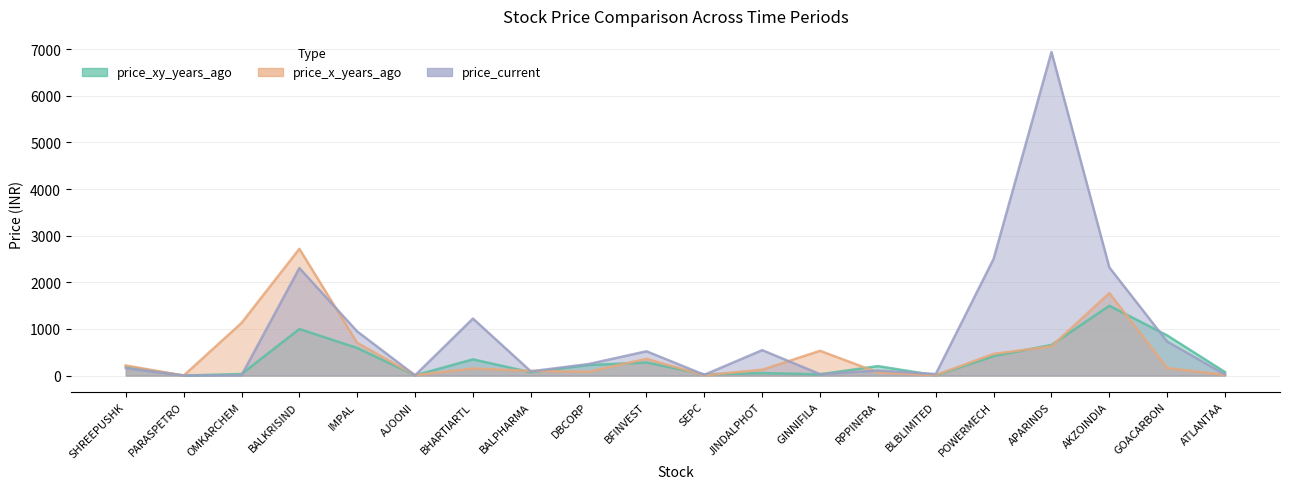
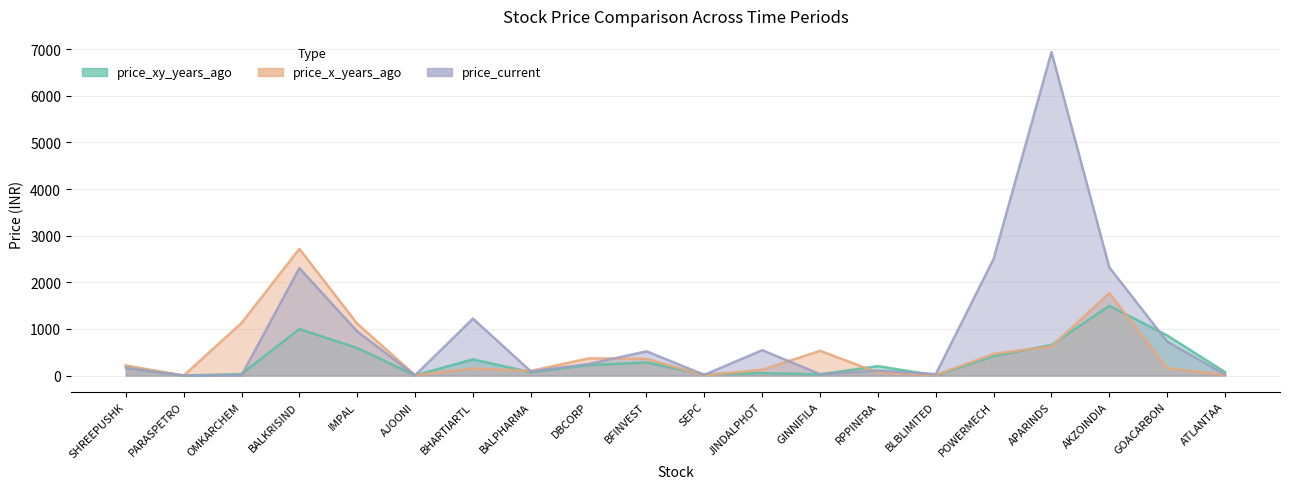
price_x_years_ago, IMPAL: 700 -> 1100
price_x_years_ago, DBCORP: 100 -> 400
